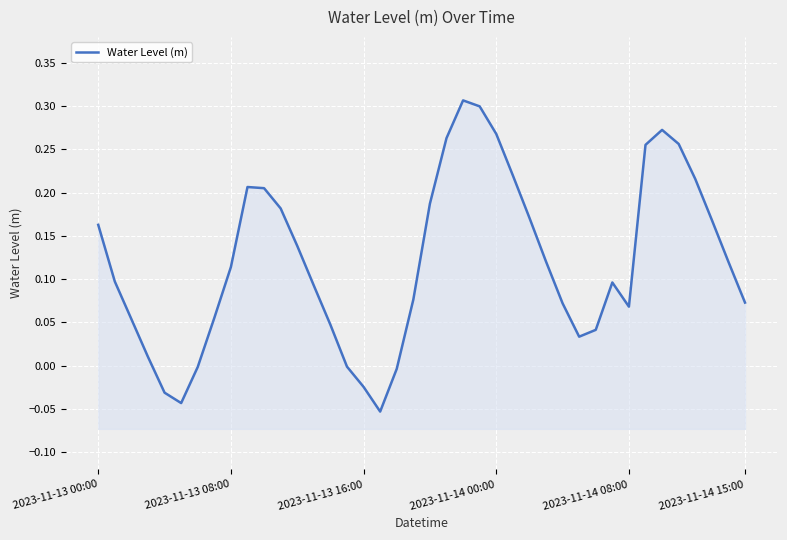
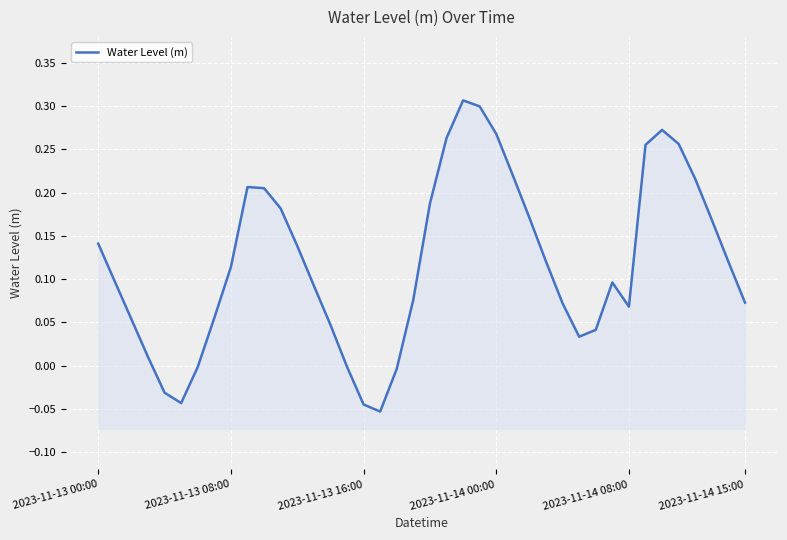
2023-11-13 00:00: 0.16 -> 0.14
2023-11-13 16:00: -0.02 -> -0.04
